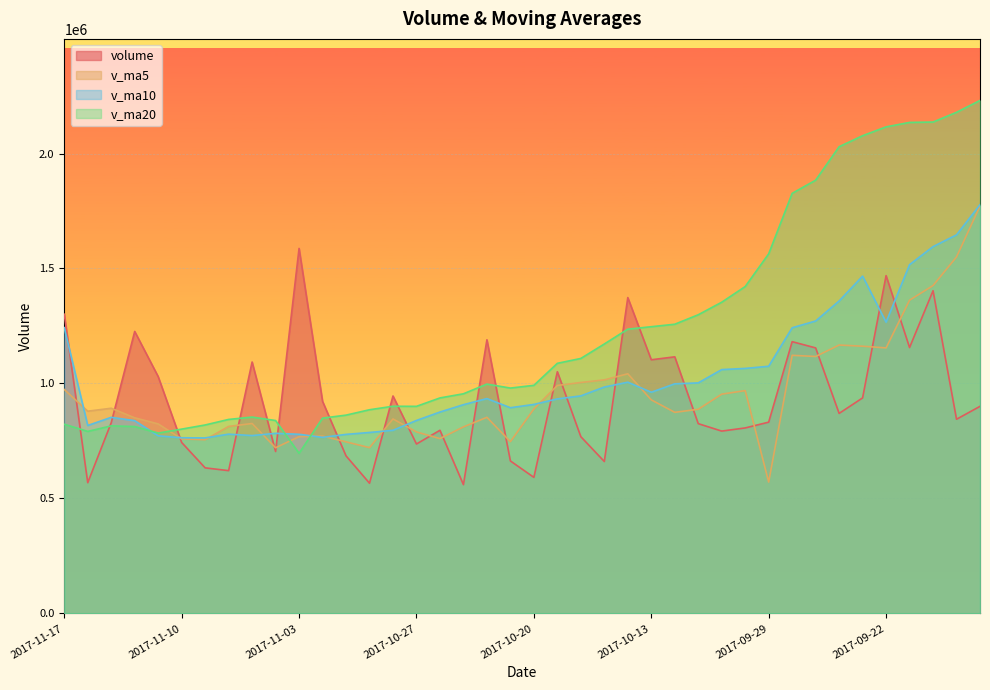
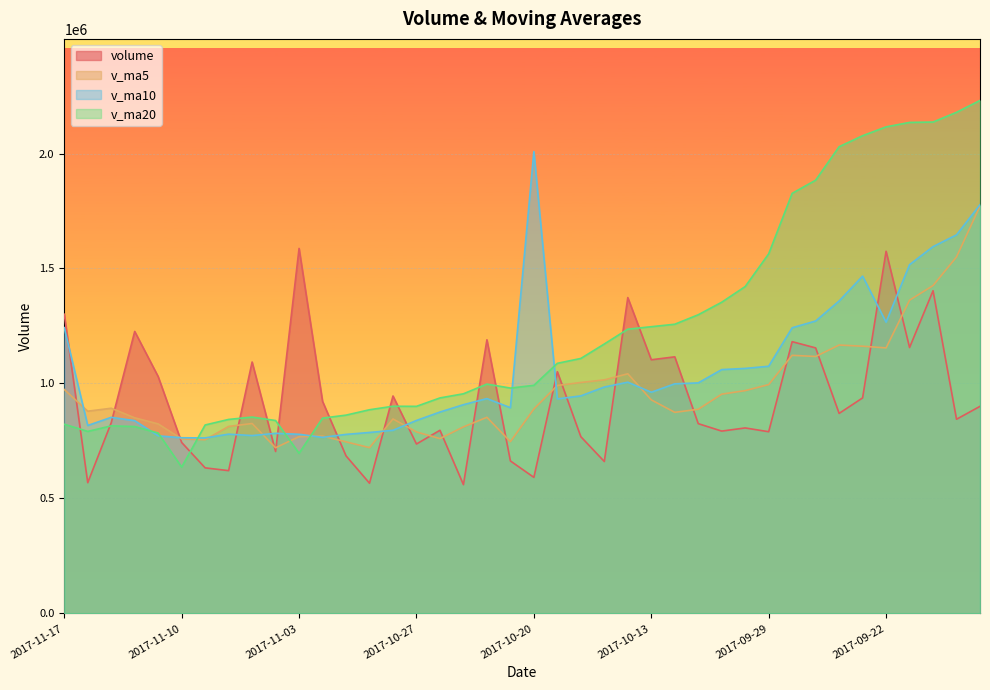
v_ma20, 2017-11-10: 800000 -> 640000
v_ma10, 2017-10-20: 910000 -> 2010000
volume, 2017-09-29: 830000 -> 790000
v_ma5, 2017-09-29: 570000 -> 1000000
volume, 2017-09-22: 1470000 -> 1570000
